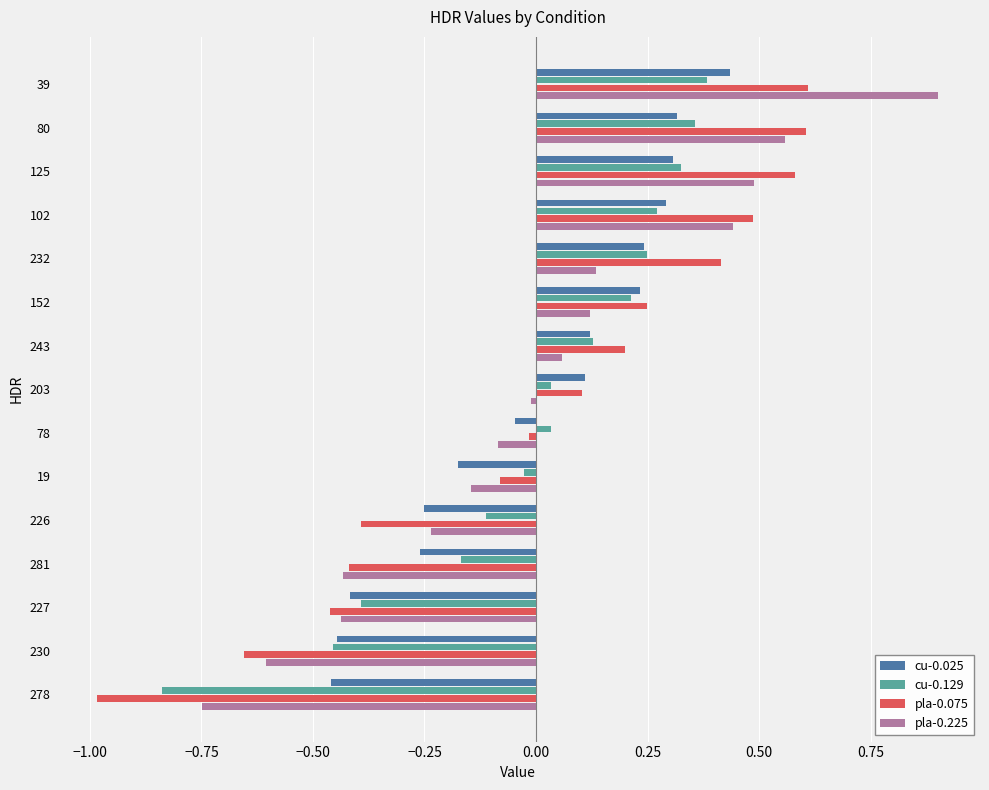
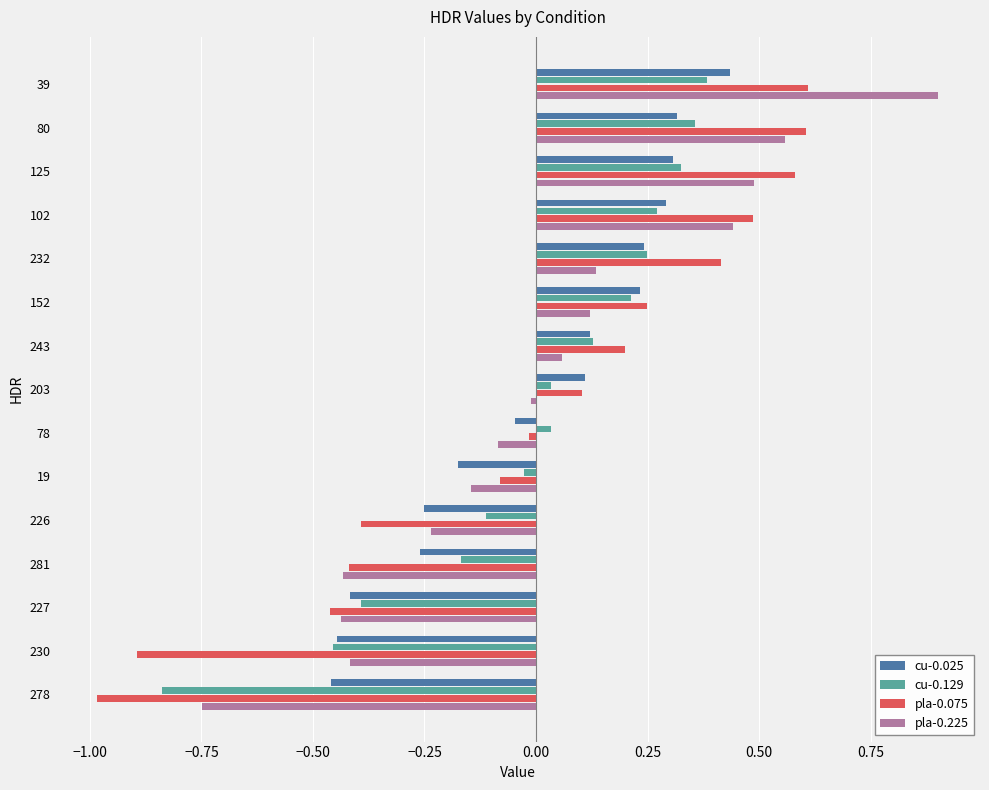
pla-0.075, 230: -0.65 -> -0.89
pla-0.225, 230: -0.61 -> -0.42
